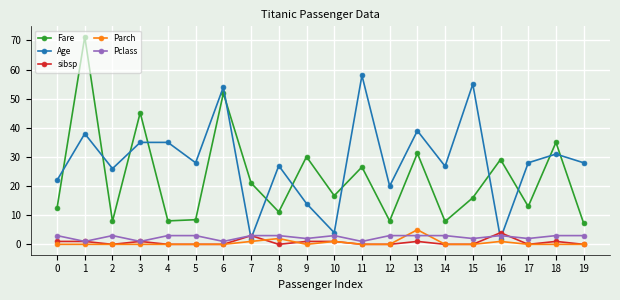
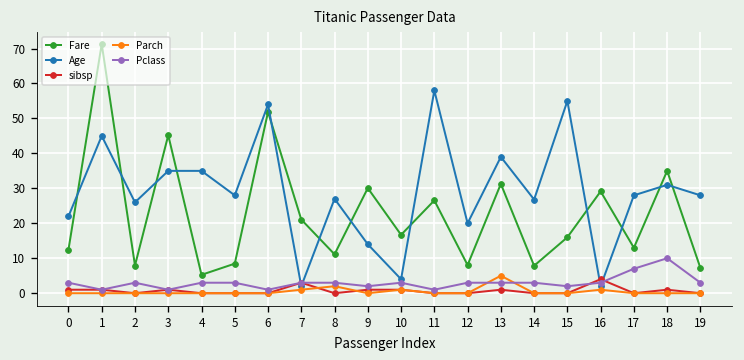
Age, 1: 38 -> 45
Fare, 4: 8 -> 5
Pclass, 17: 2 -> 7
Pclass, 18: 3 -> 10
